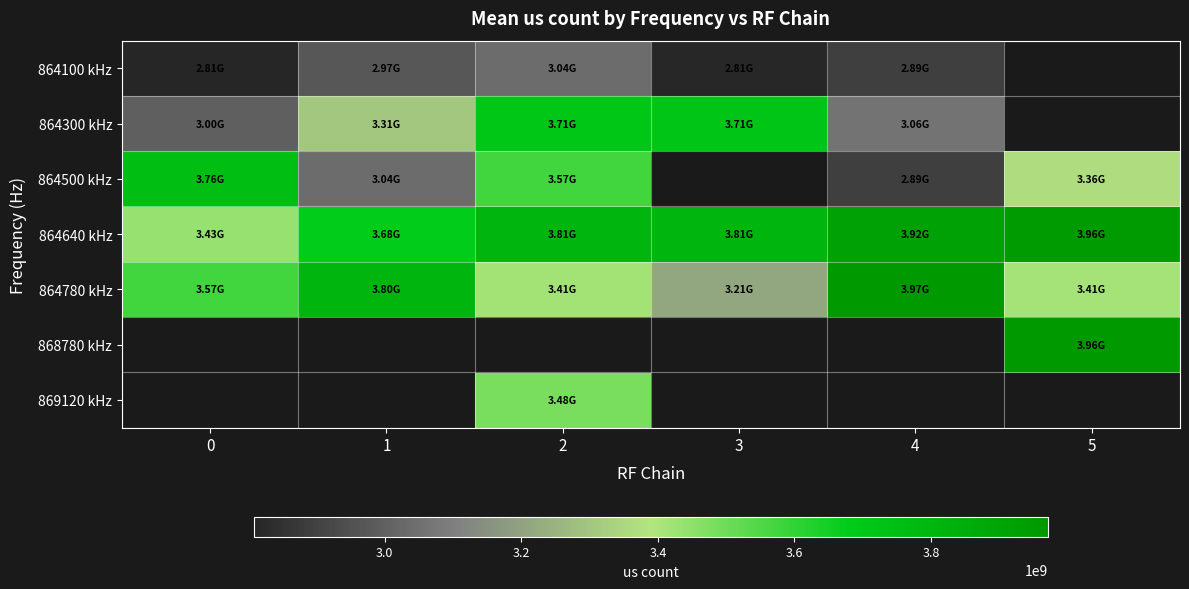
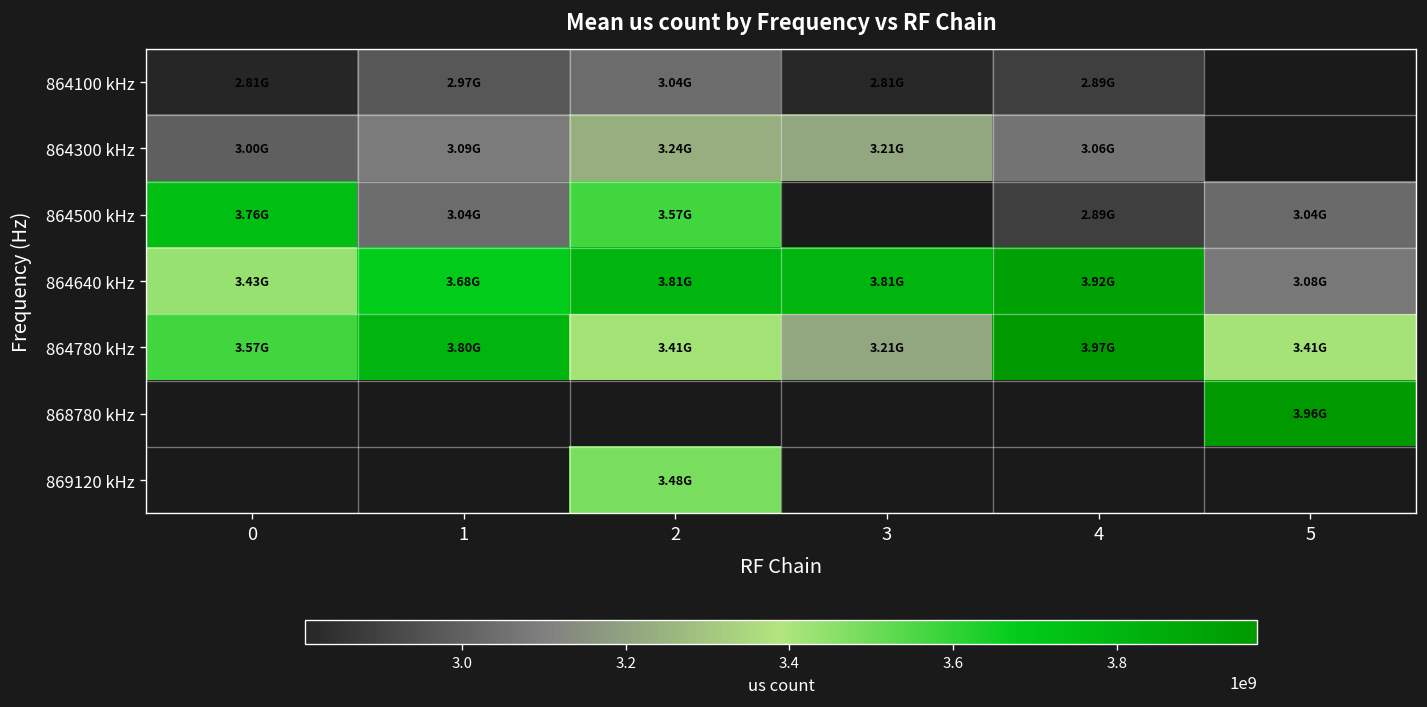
864300 kHz, 1: 3.31G -> 3.09G
864300 kHz, 2: 3.71G -> 3.24G
864300 kHz, 3: 3.71G -> 3.21G
864500 kHz, 5: 3.36G -> 3.04G
864640 kHz, 5: 3.96G -> 3.08G
